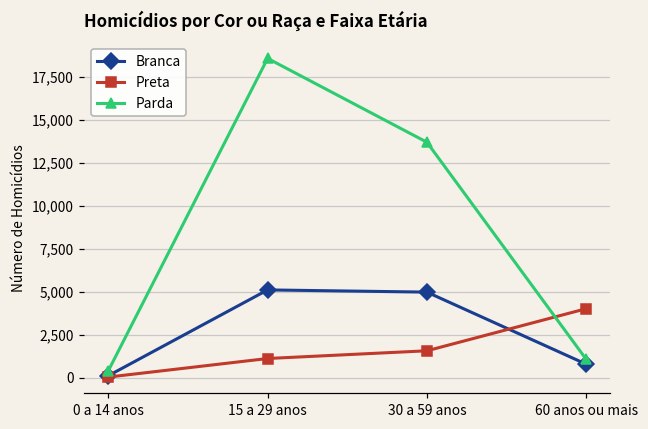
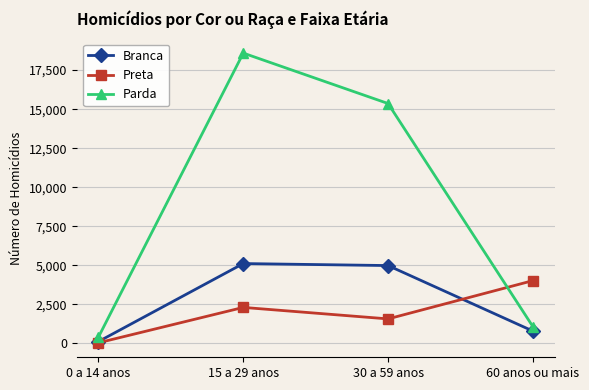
Preta, 15 a 29 anos: 1,100 -> 2,300
Parda, 30 a 59 anos: 13,700 -> 15,400
